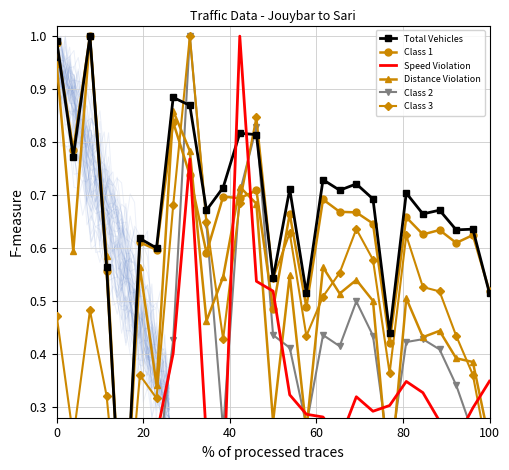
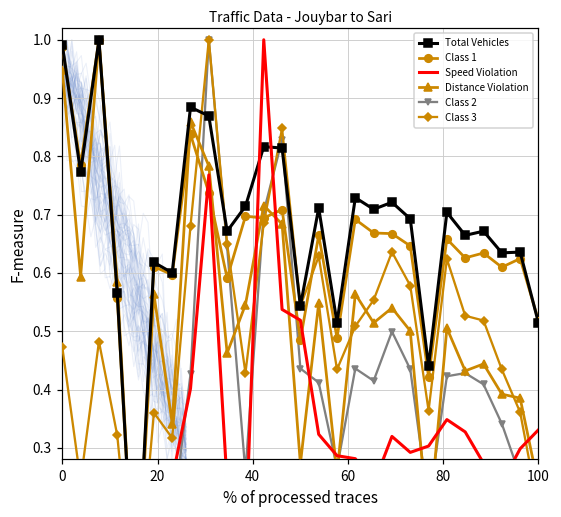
Speed Violation, 100: 0.35 -> 0.33
